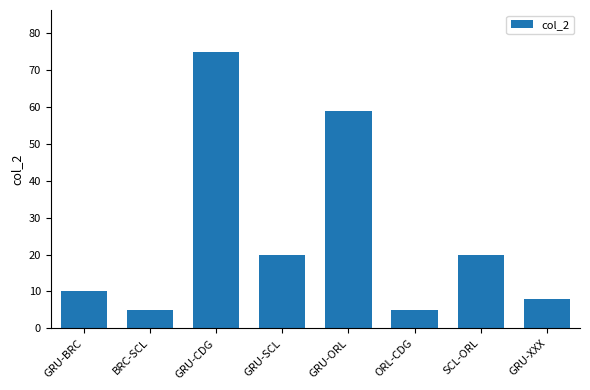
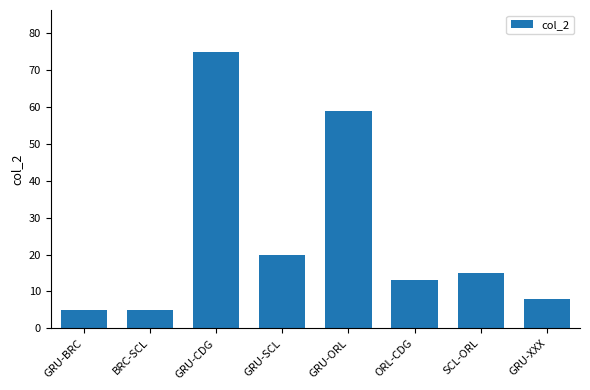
GRU-BRC: 10 -> 5
ORL-CDG: 5 -> 13
SCL-ORL: 20 -> 15
